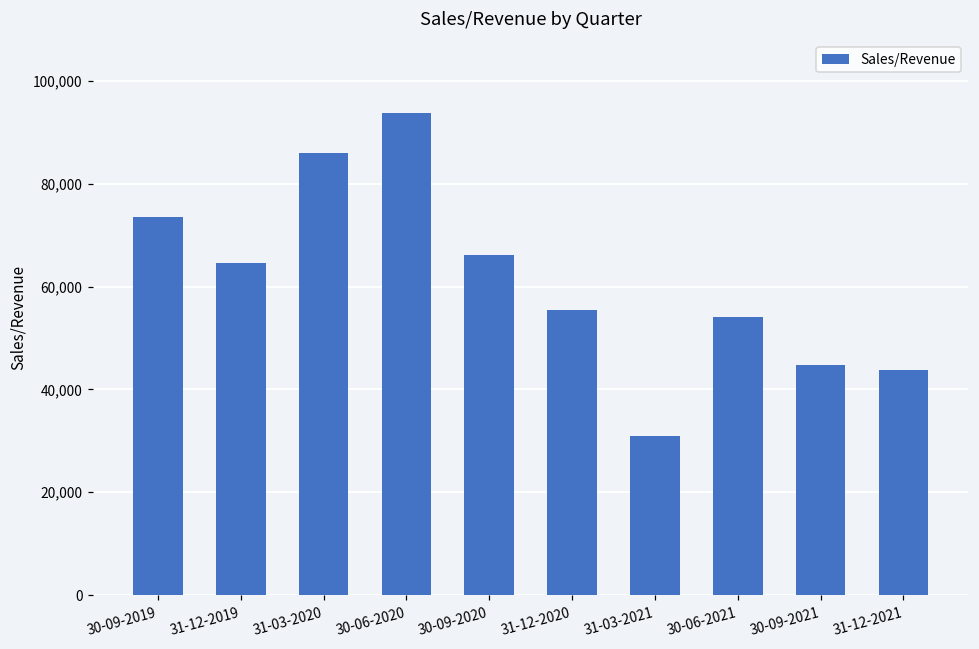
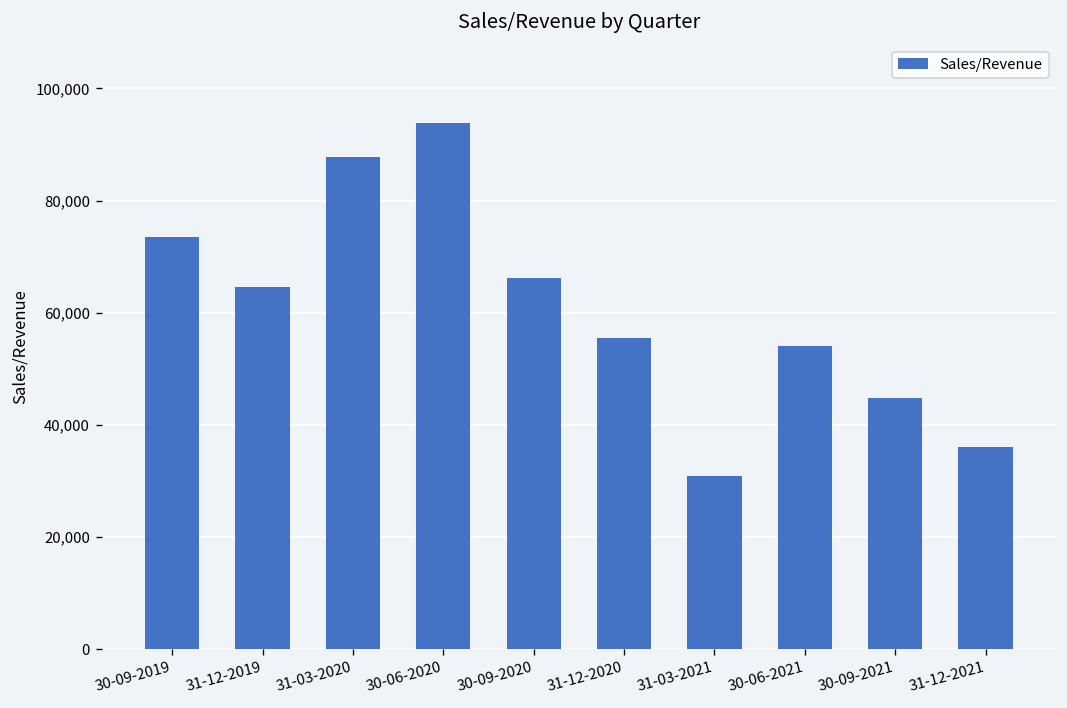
31-03-2020: 86,000 -> 88,000
31-12-2021: 44,000 -> 36,000
